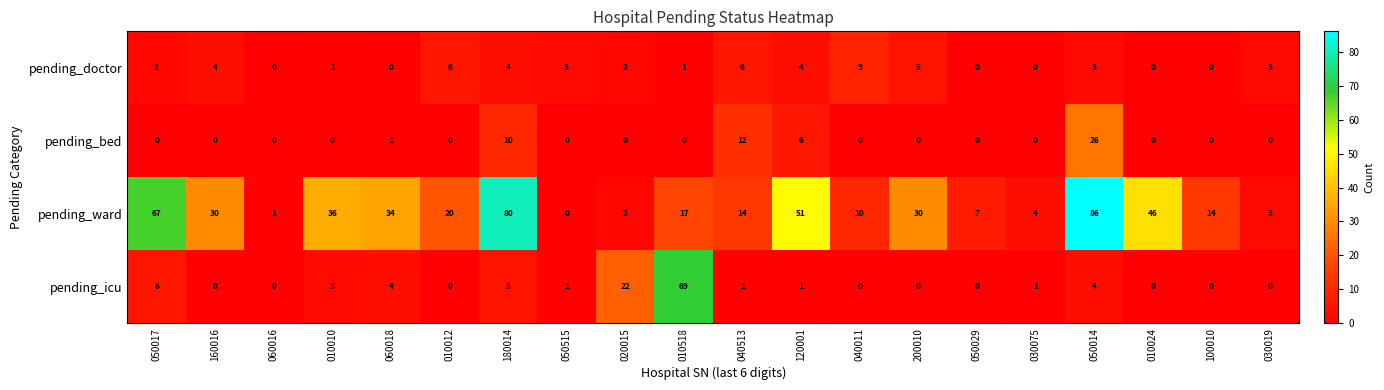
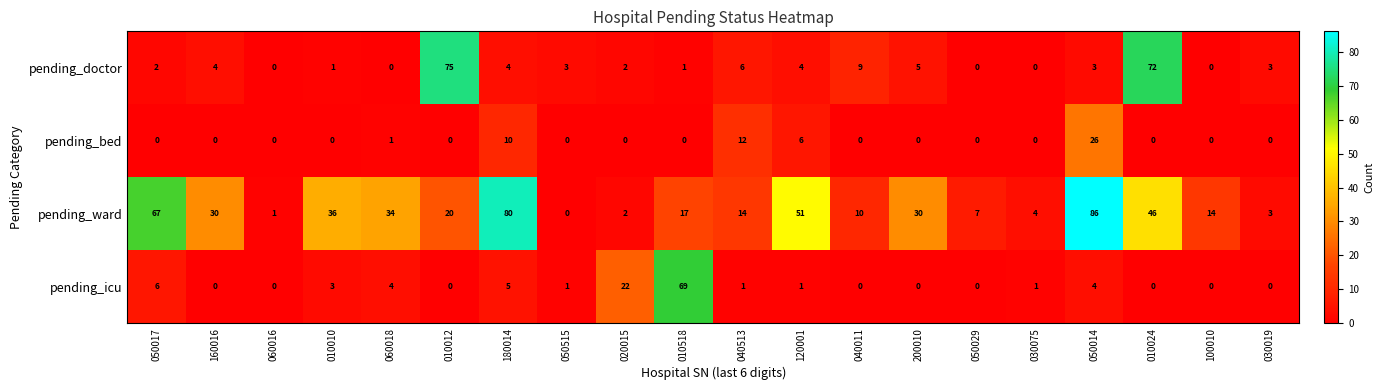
pending_doctor, 010012: 6 -> 75
pending_doctor, 010024: 0 -> 72
